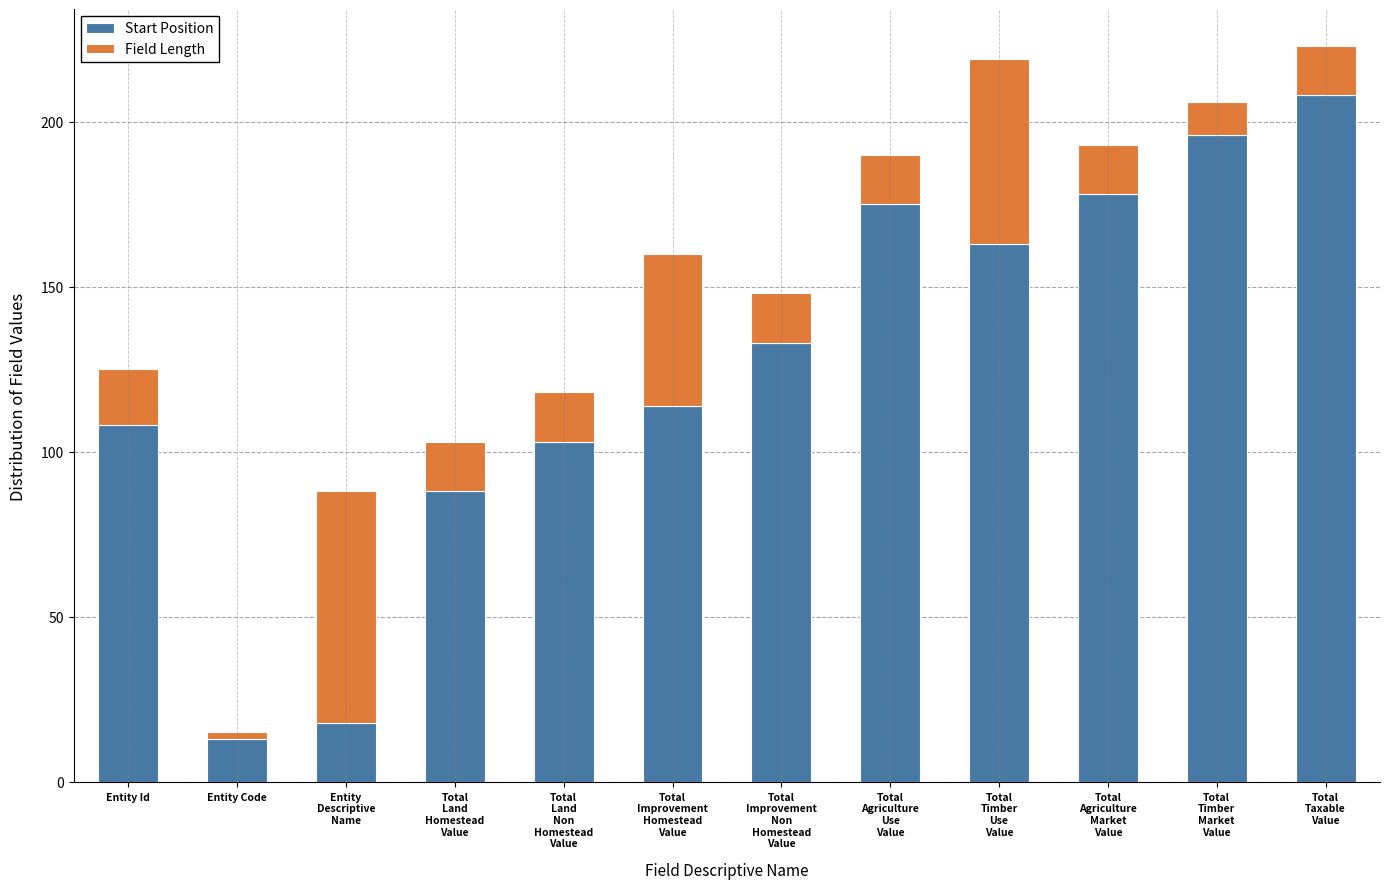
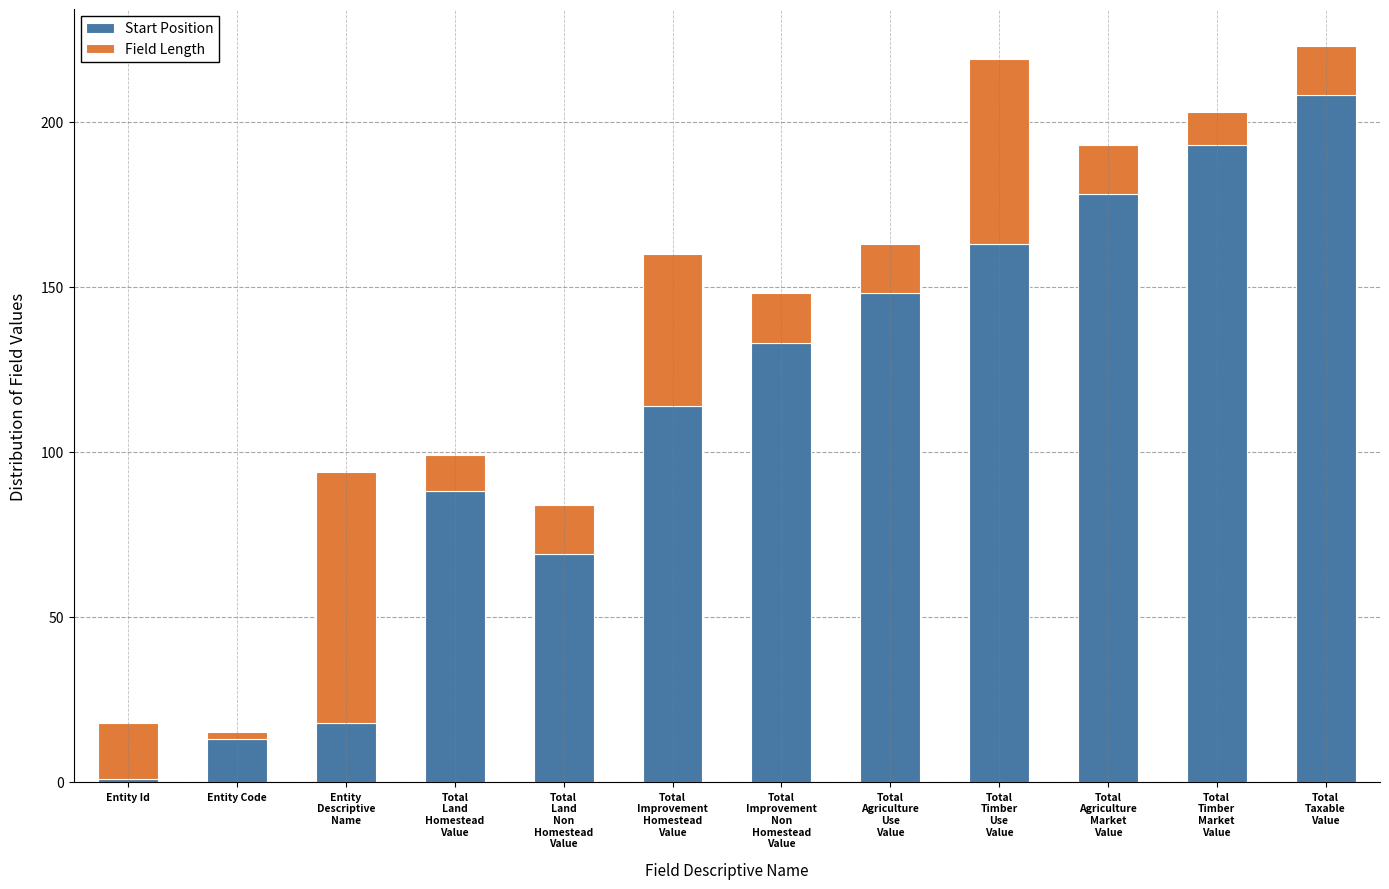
Start Position, Entity Id: 108 -> 1
Field Length, Entity Descriptive Name: 70 -> 76
Field Length, Total Land Homestead Value: 15 -> 11
Start Position, Total Land Non Homestead Value: 103 -> 69
Start Position, Total Agriculture Use Value: 175 -> 148
Start Position, Total Timber Market Value: 196 -> 193
